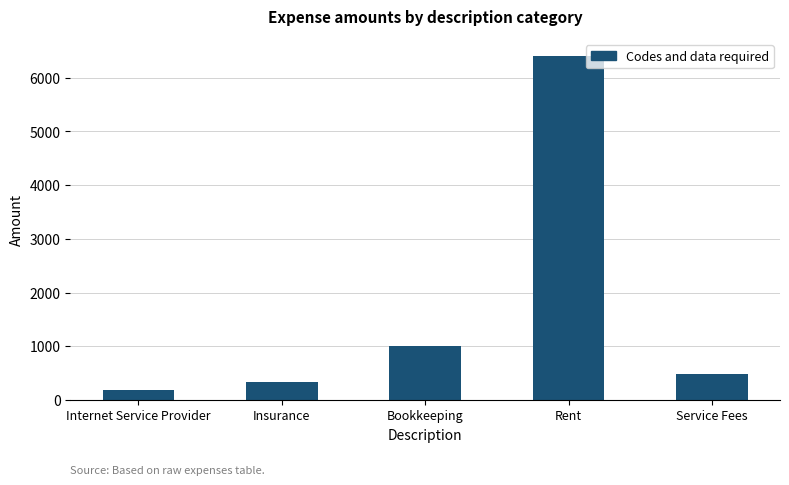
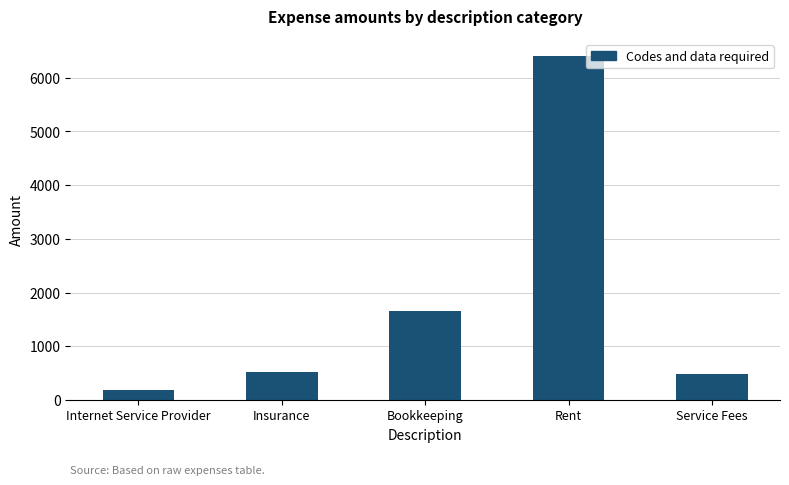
Insurance: 300 -> 500
Bookkeeping: 1000 -> 1700
